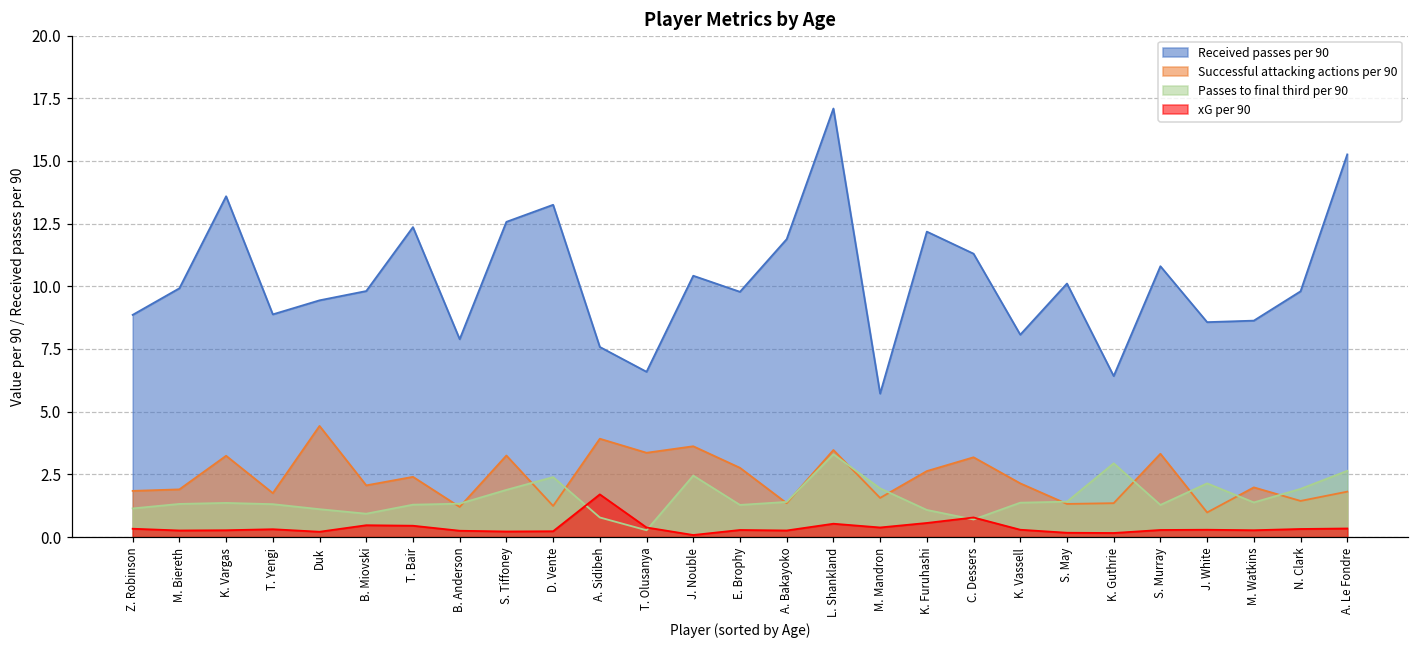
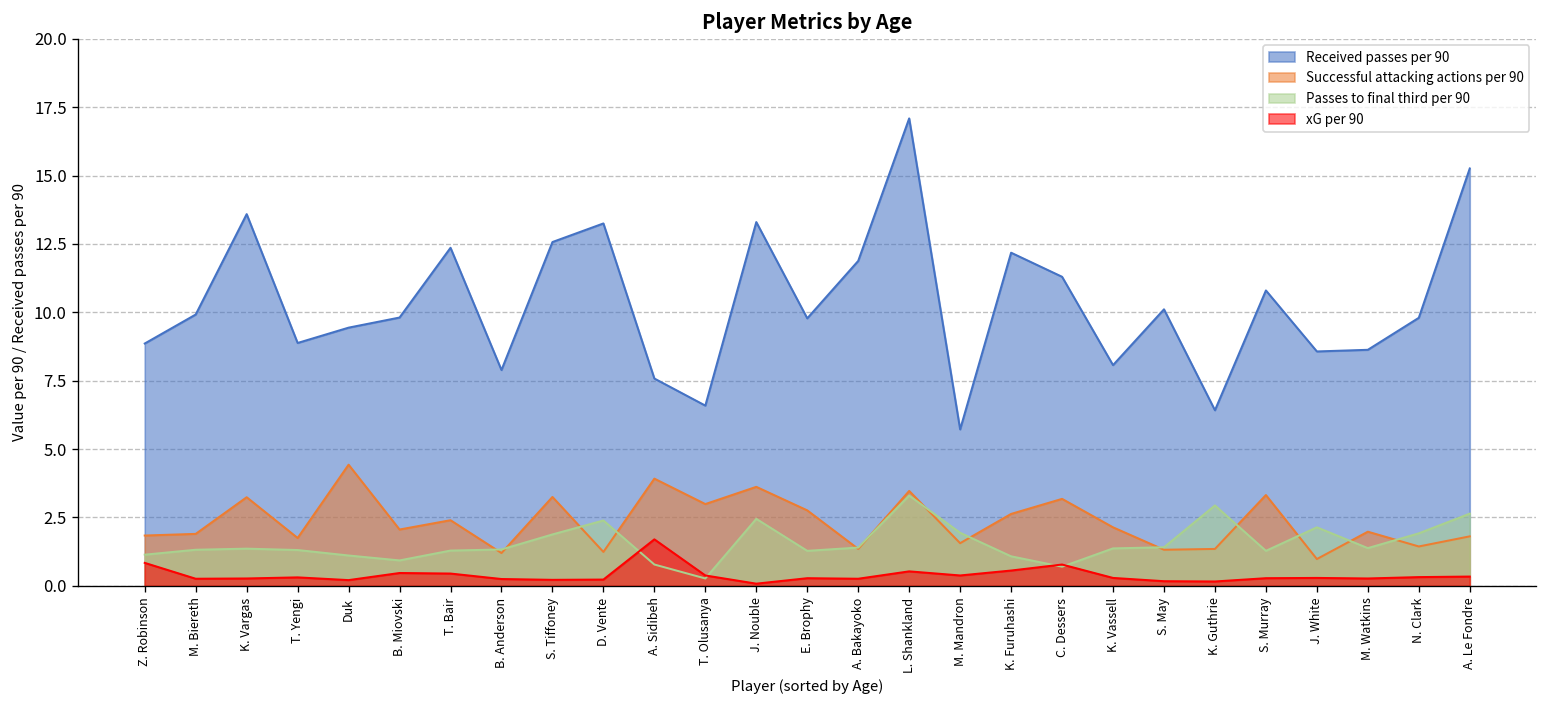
xG per 90, Z. Robinson: 0.3 -> 0.8
Successful attacking actions per 90, T. Olusanya: 3.4 -> 3.0
Received passes per 90, J. Nouble: 10.4 -> 13.3
